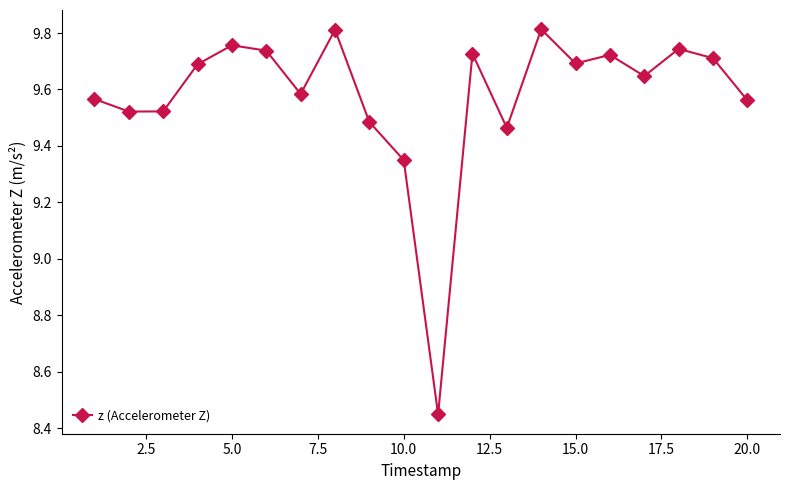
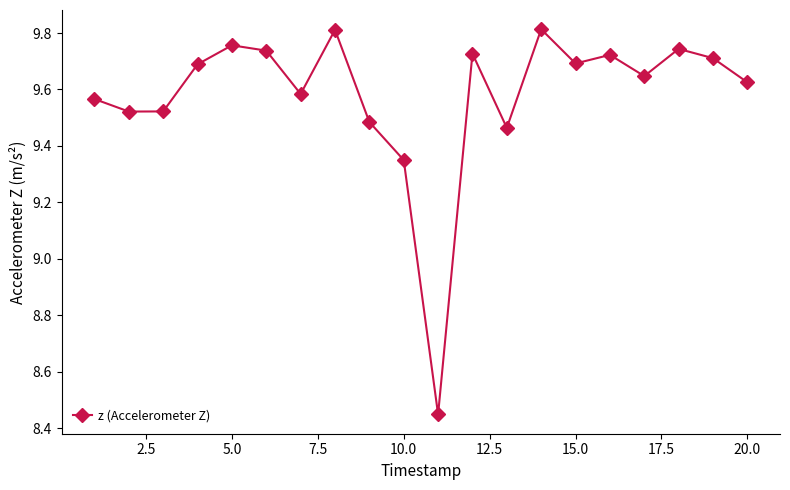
20.0: 9.56 -> 9.63
